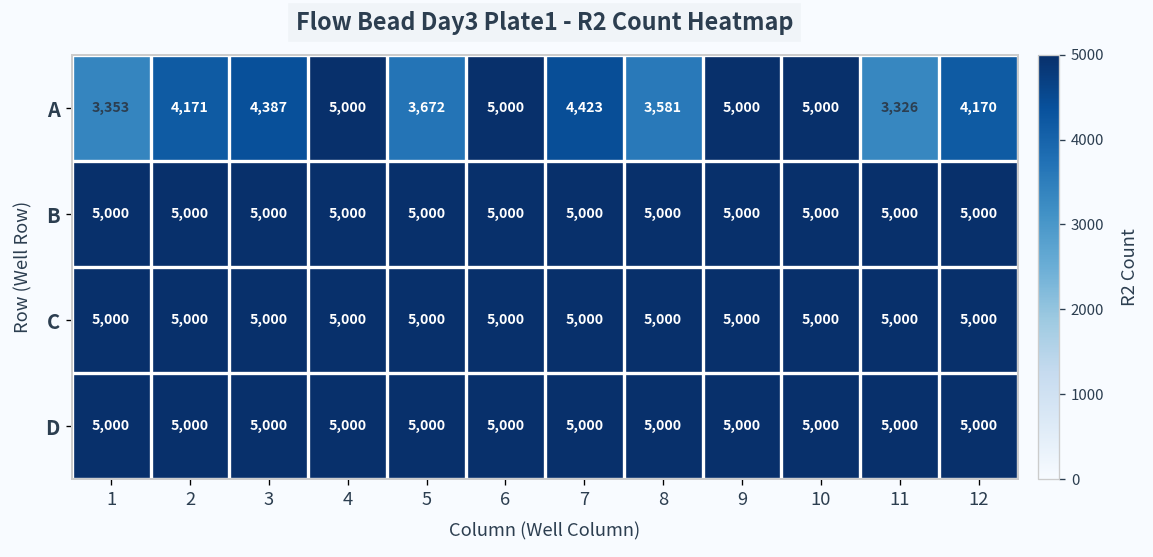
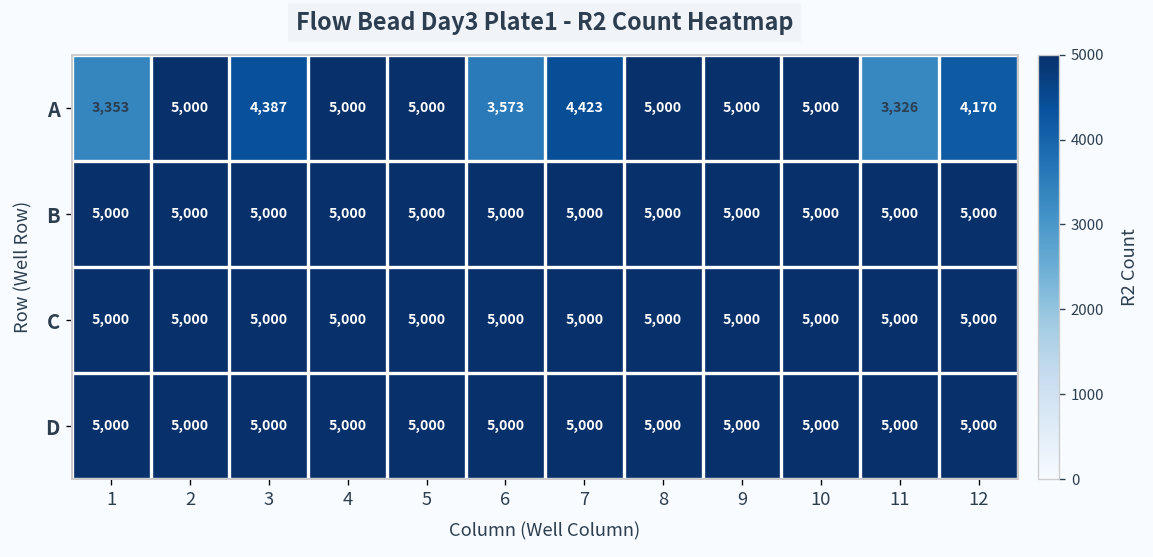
A, 2: 4,171 -> 5,000
A, 5: 3,672 -> 5,000
A, 6: 5,000 -> 3,573
A, 8: 3,581 -> 5,000
